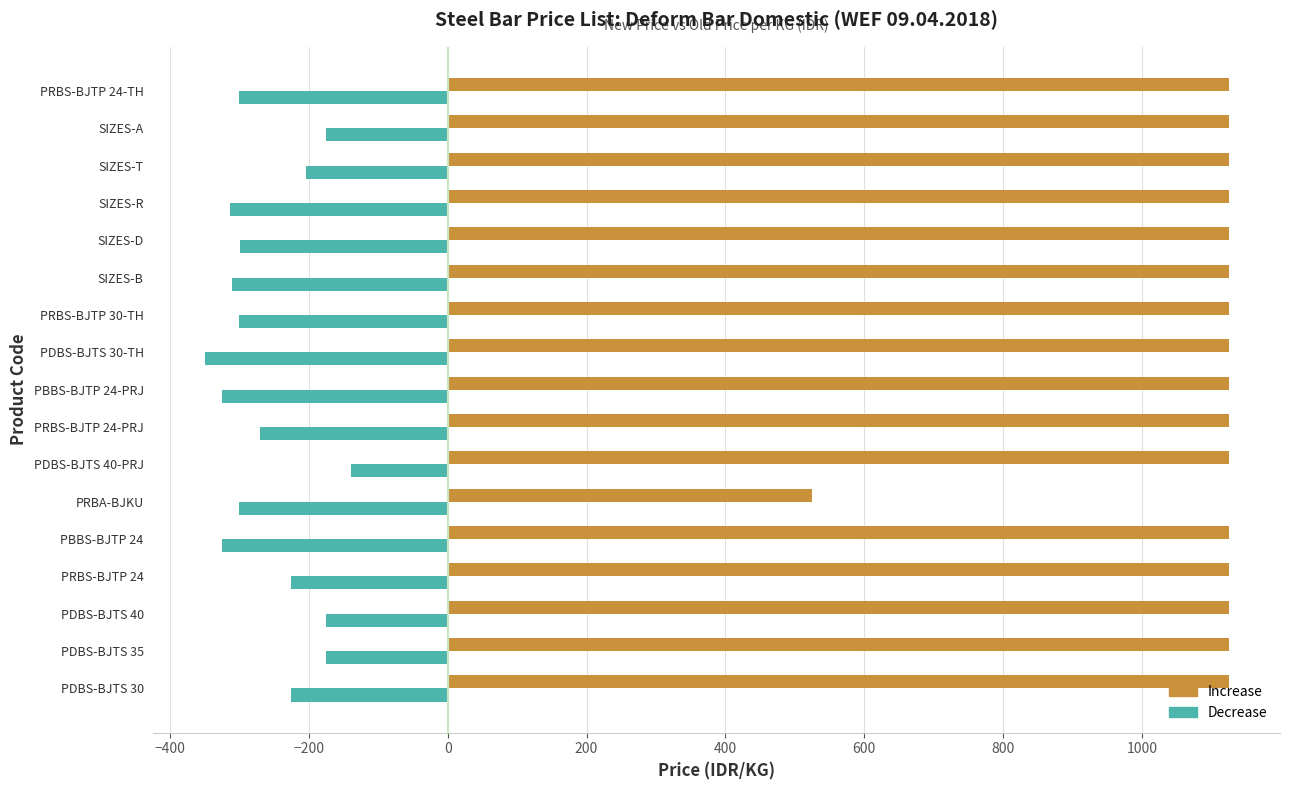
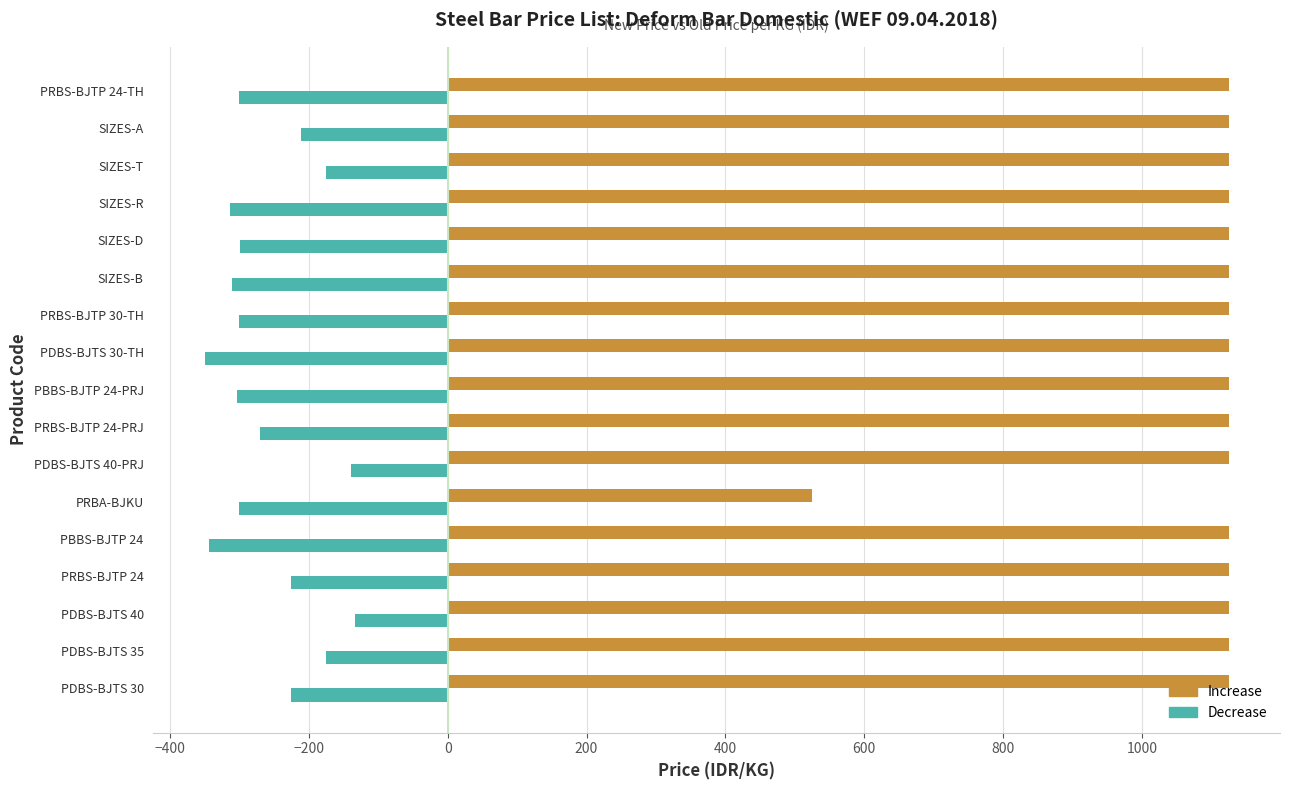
Decrease, SIZES-A: -180 -> -210
Decrease, SIZES-T: -200 -> -180
Decrease, PBBS-BJTP 24-PRJ: -330 -> -300
Decrease, PBBS-BJTP 24: -330 -> -340
Decrease, PDBS-BJTS 40: -180 -> -130
